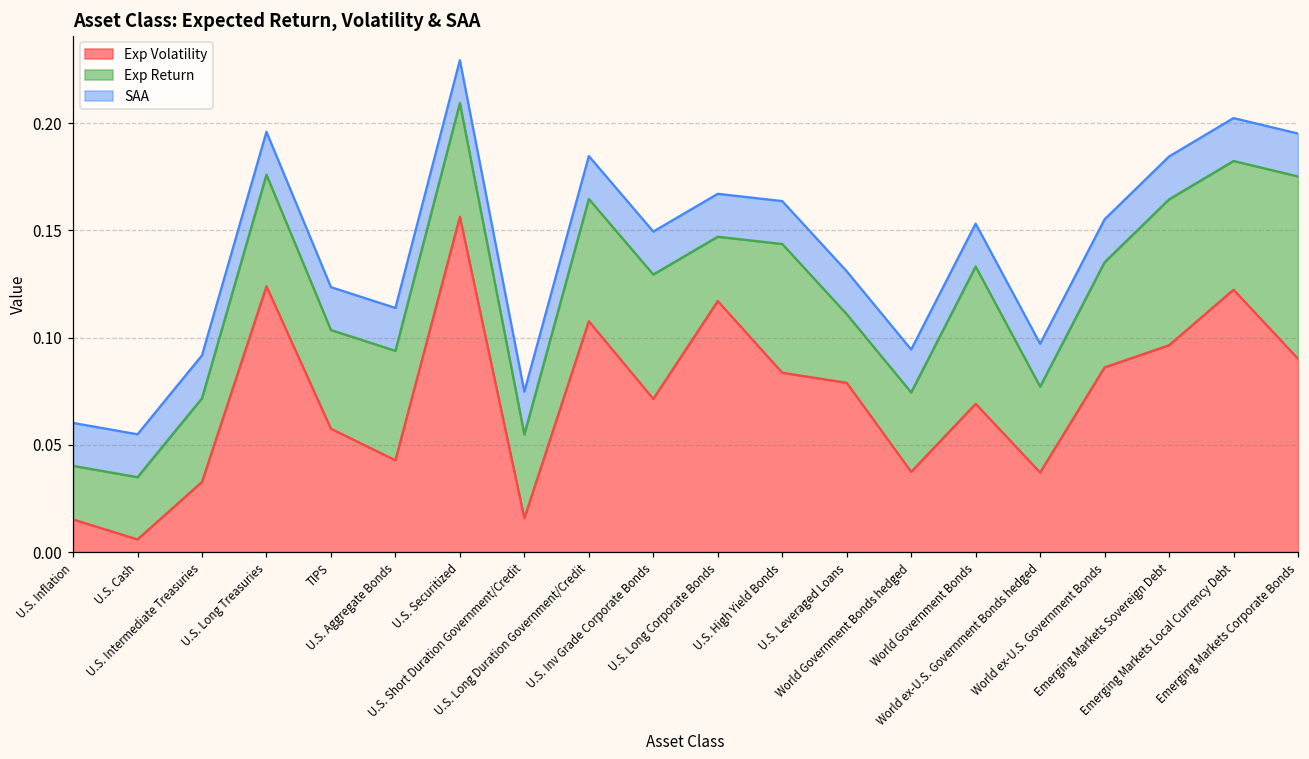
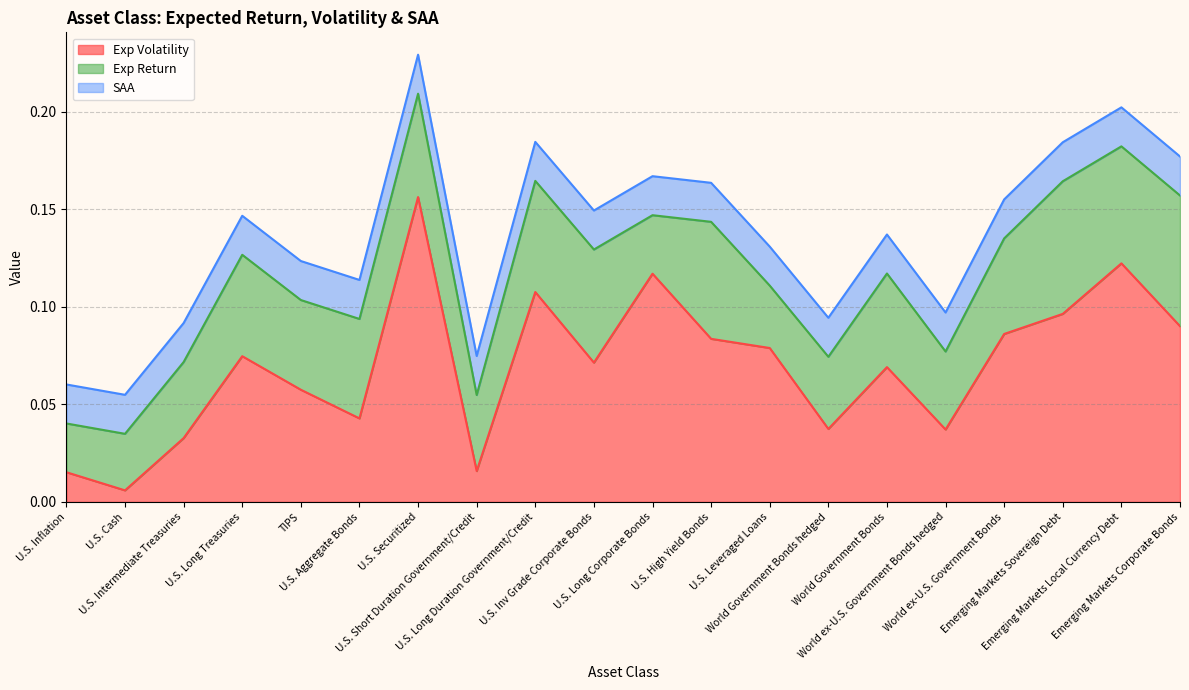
Exp Volatility, U.S. Long Treasuries: 0.124 -> 0.075
Exp Return, World Government Bonds: 0.064 -> 0.048
Exp Return, Emerging Markets Corporate Bonds: 0.085 -> 0.067
